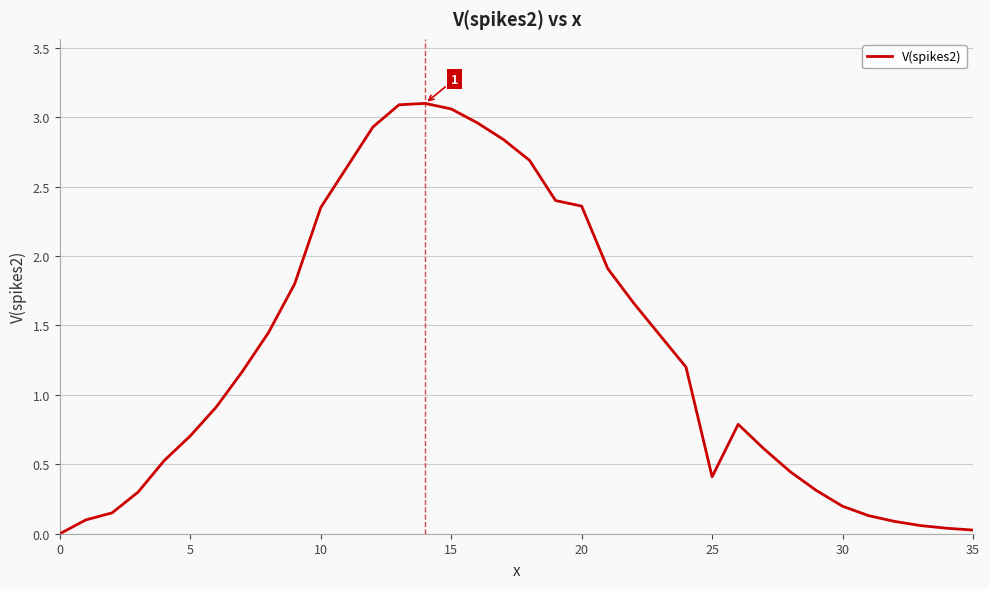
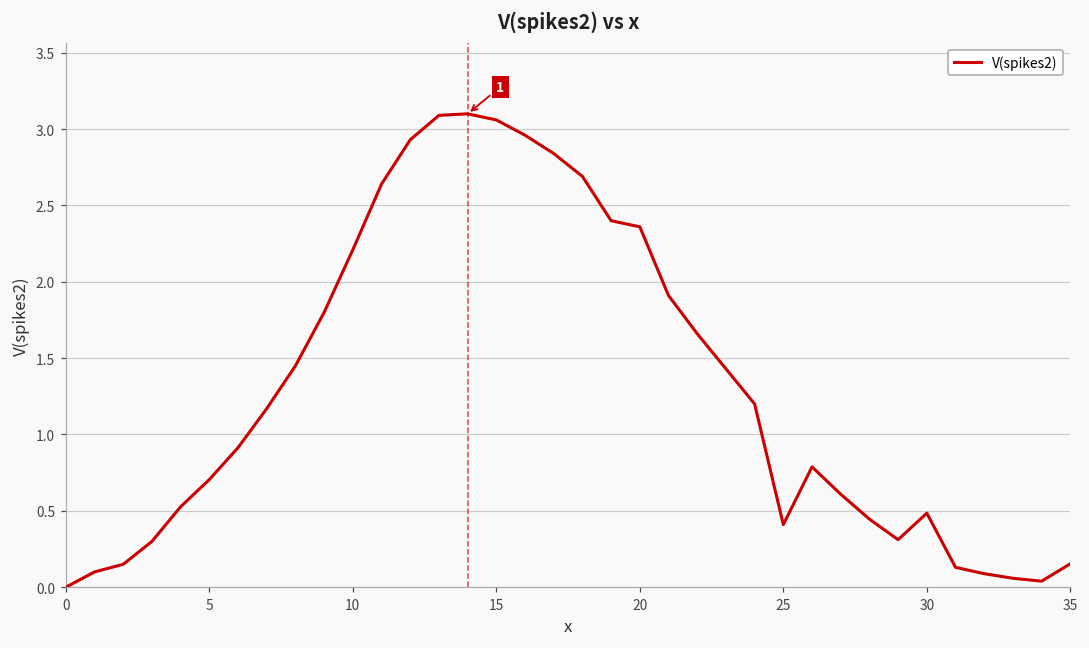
10: 2.35 -> 2.21
30: 0.20 -> 0.49
35: 0.03 -> 0.15
